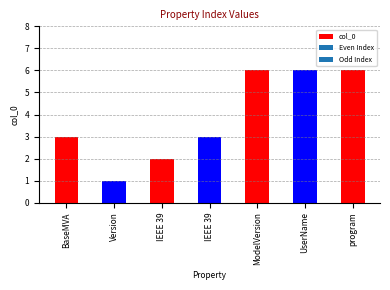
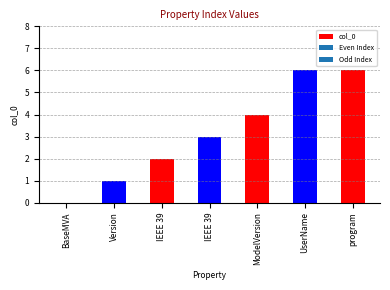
BaseMVA: 3 -> 0
ModelVersion: 6 -> 4
